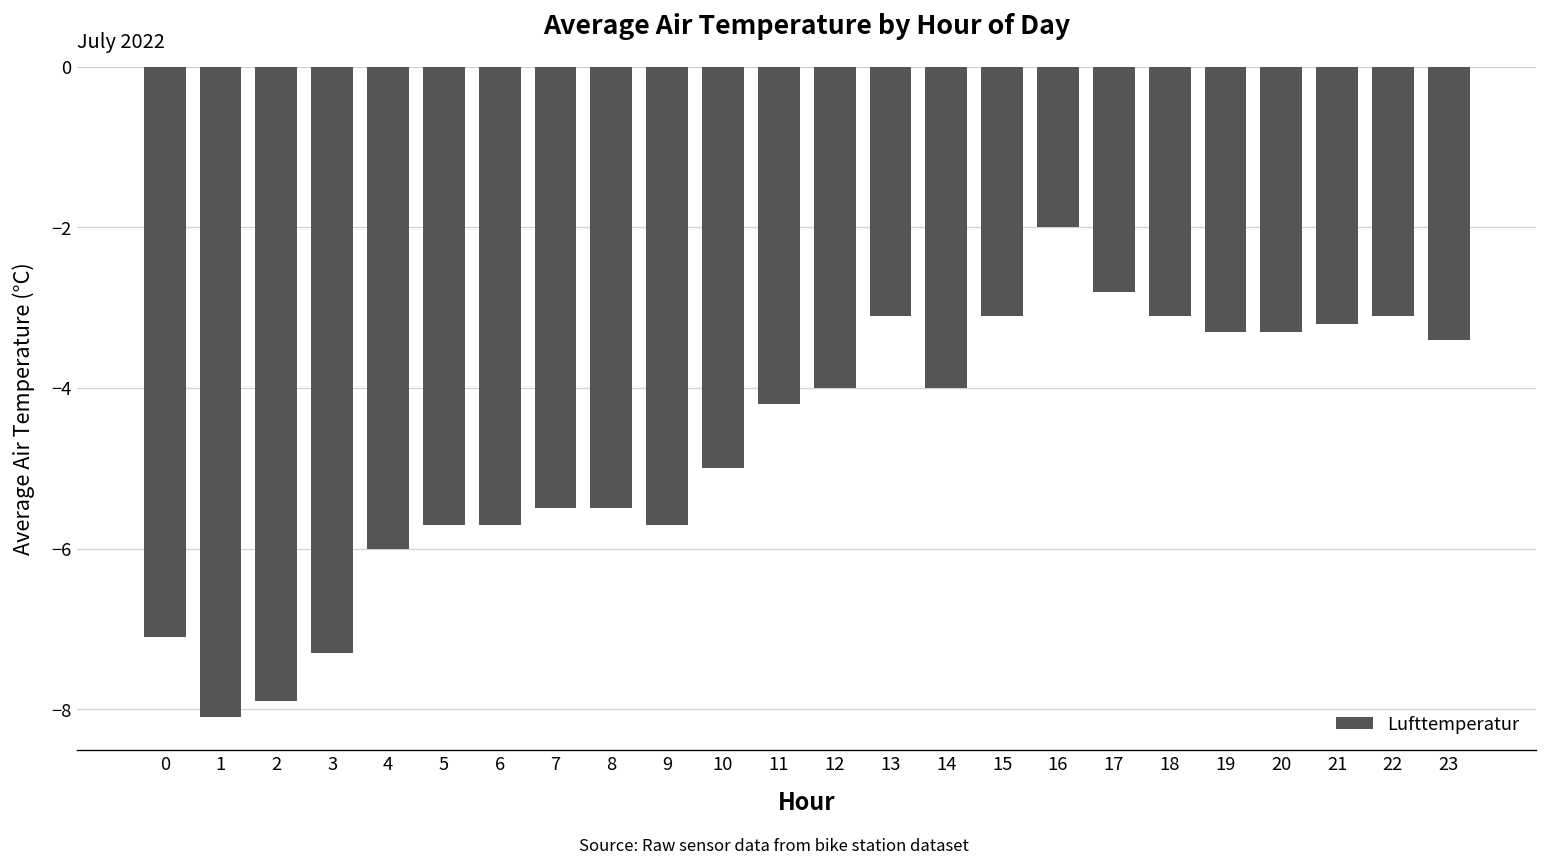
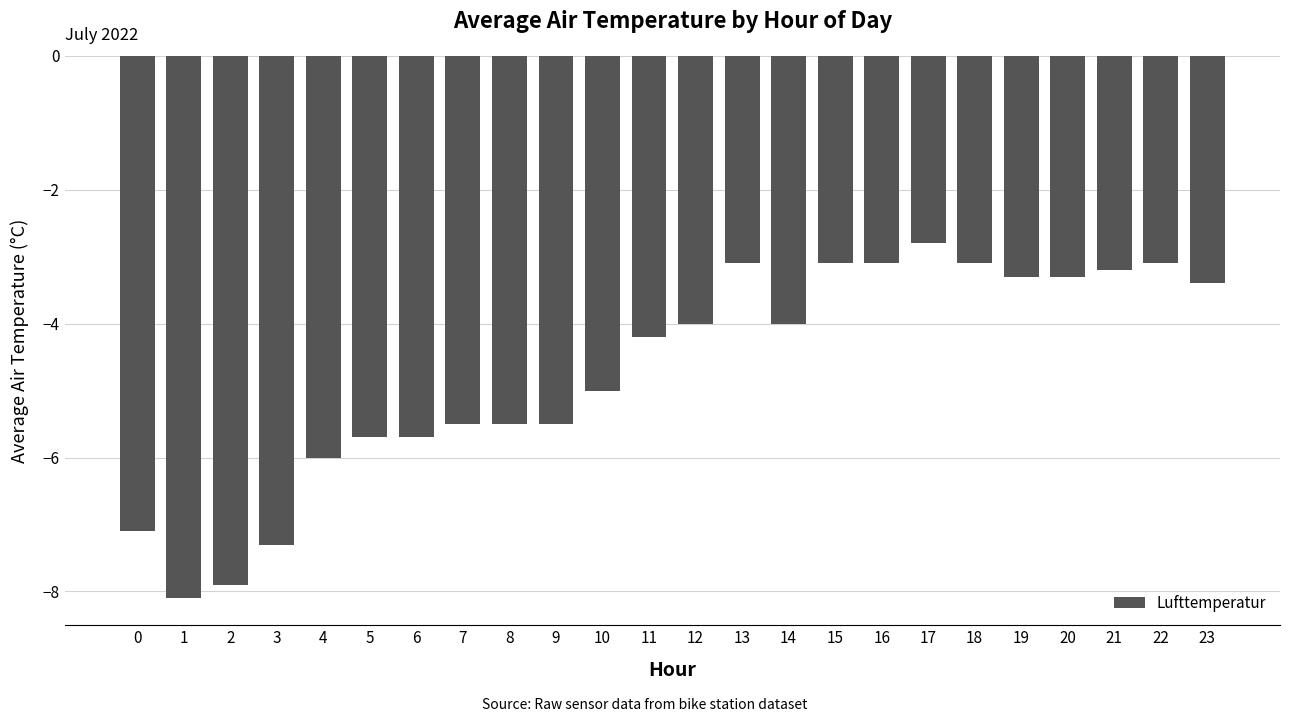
9: -5.7 -> -5.5
16: -2.0 -> -3.1
